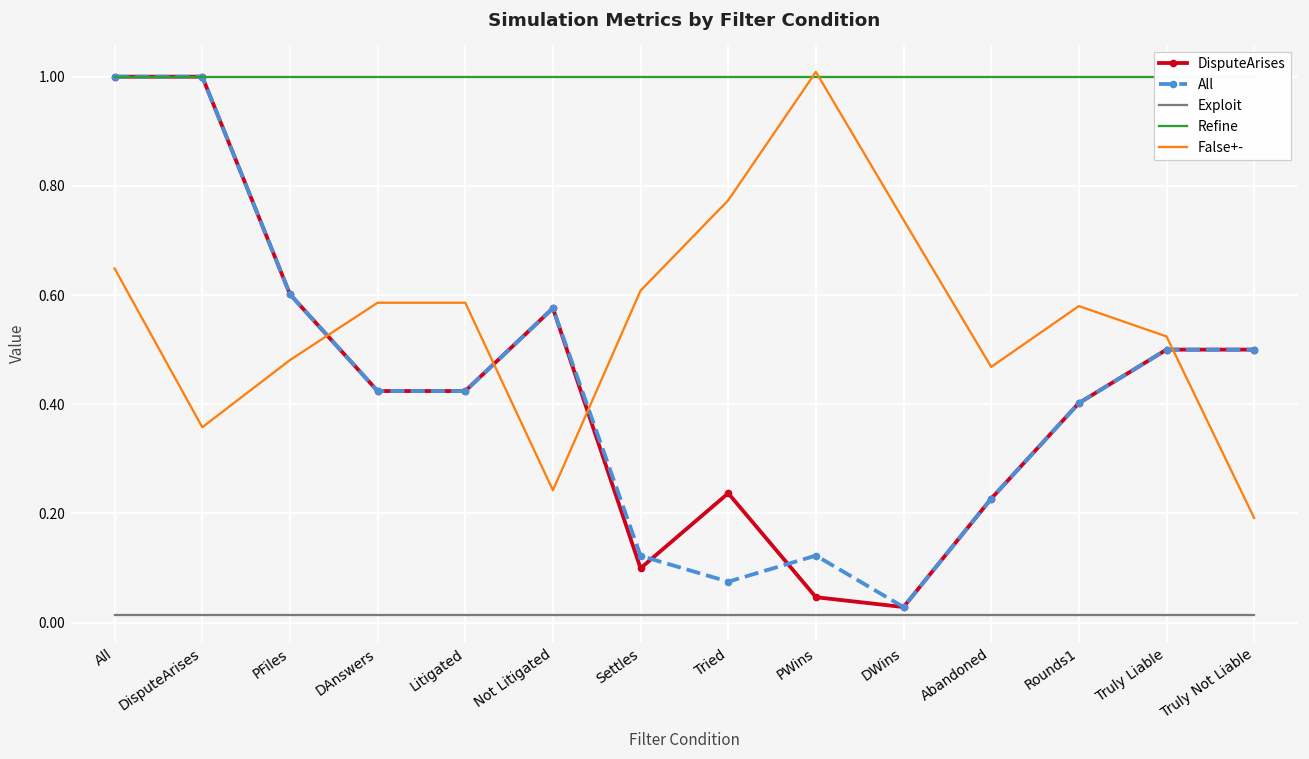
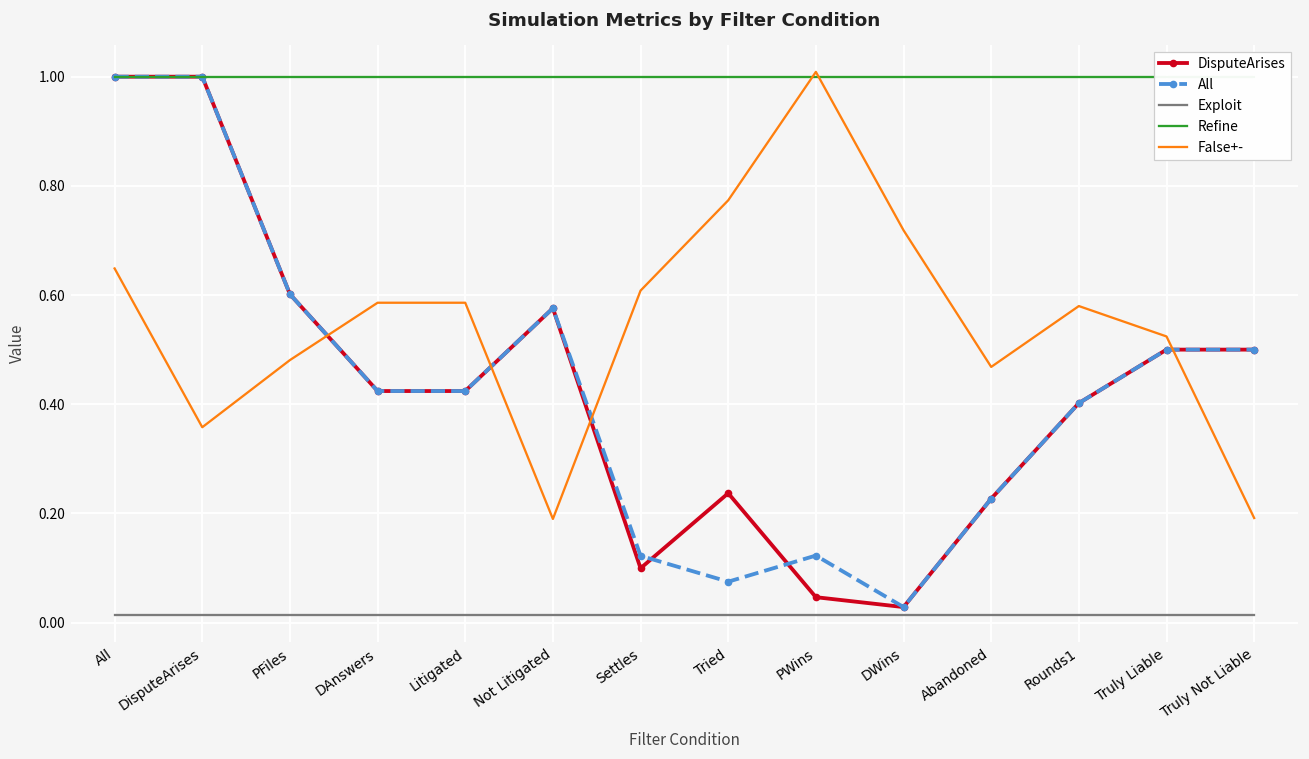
False+-, Not Litigated: 0.24 -> 0.19
False+-, DWins: 0.74 -> 0.72
